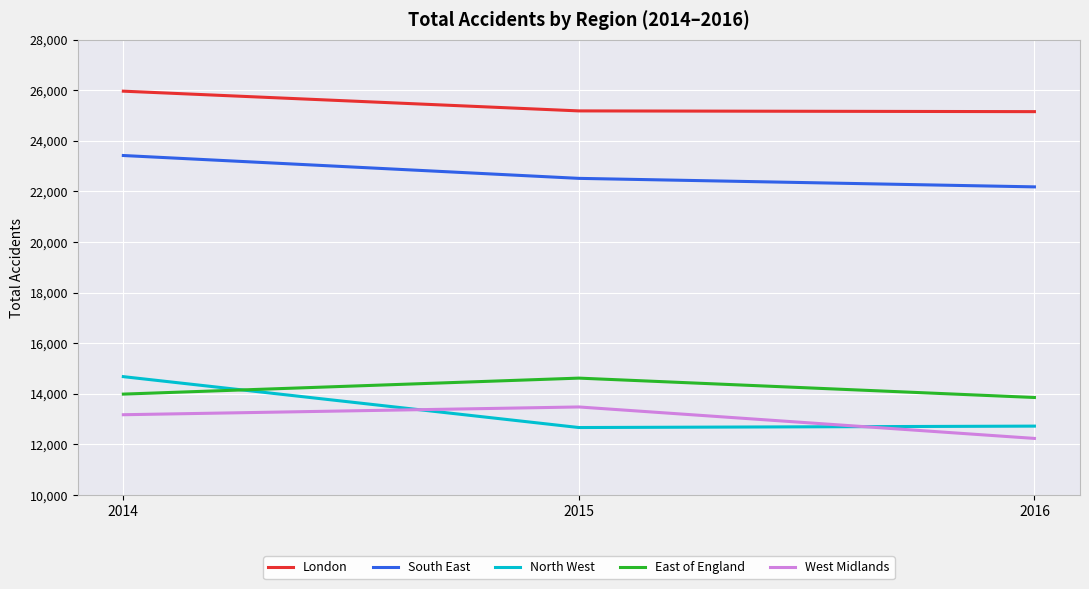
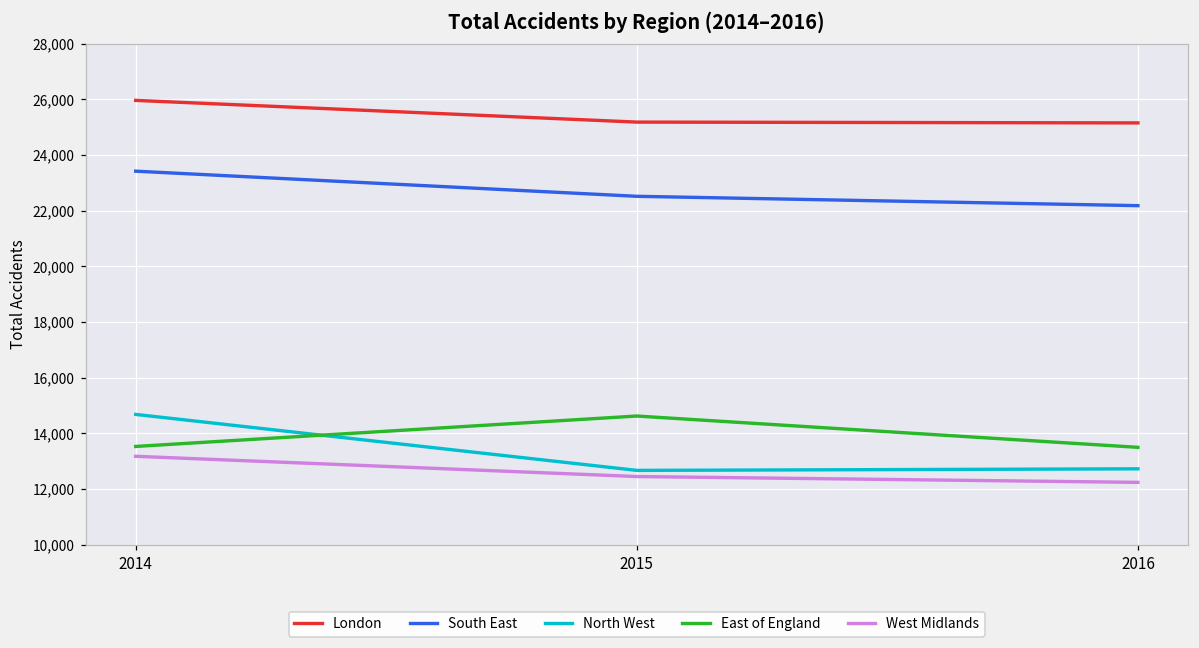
East of England, 2014: 14,000 -> 13,500
West Midlands, 2015: 13,500 -> 12,400
East of England, 2016: 13,900 -> 13,500
